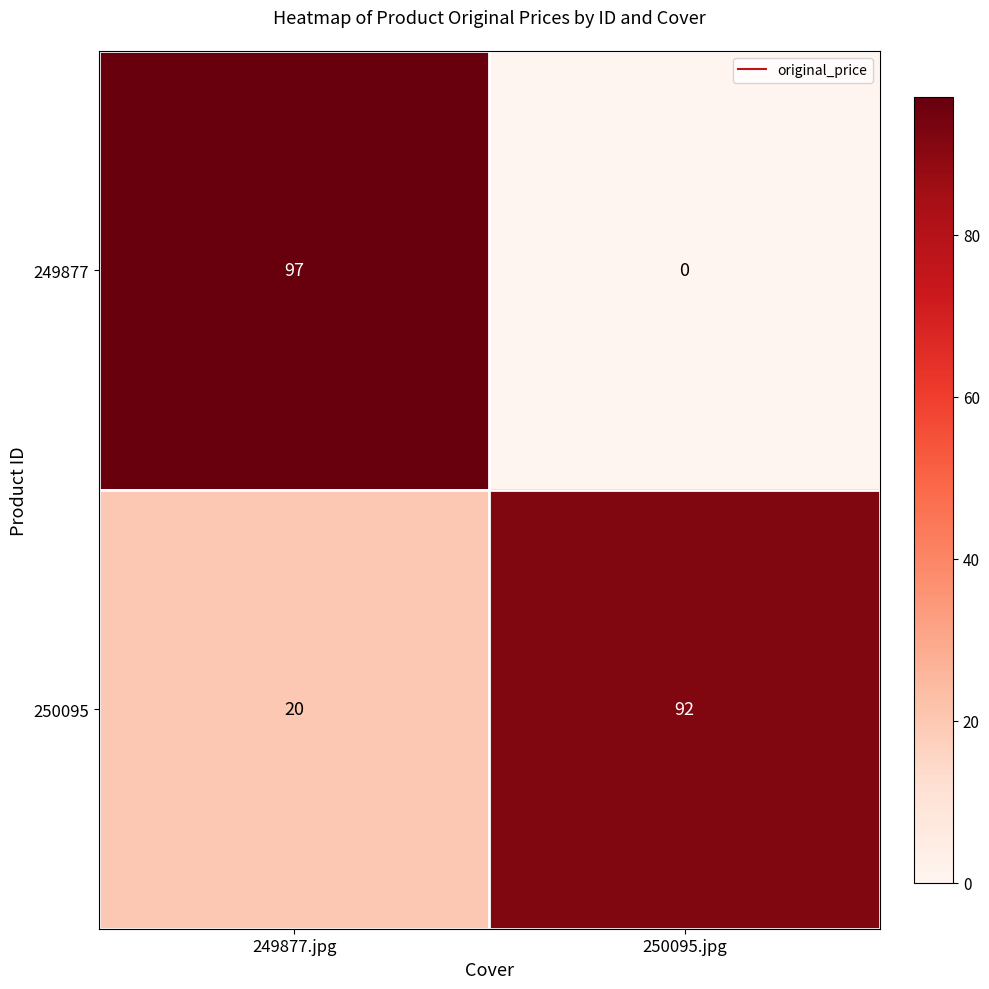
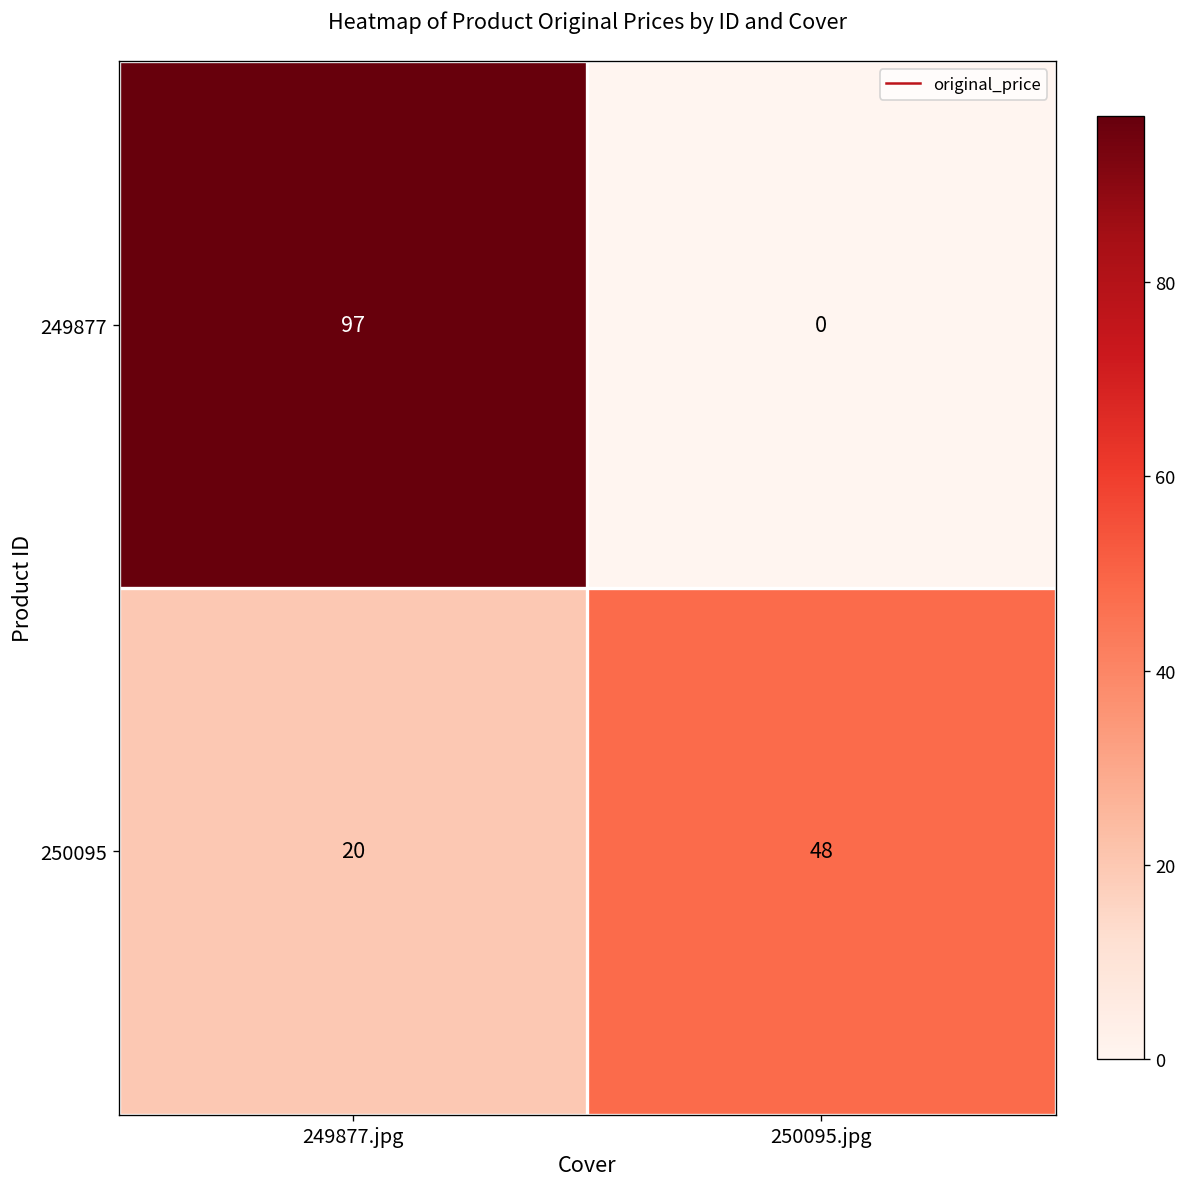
250095, 250095.jpg: 92 -> 48
